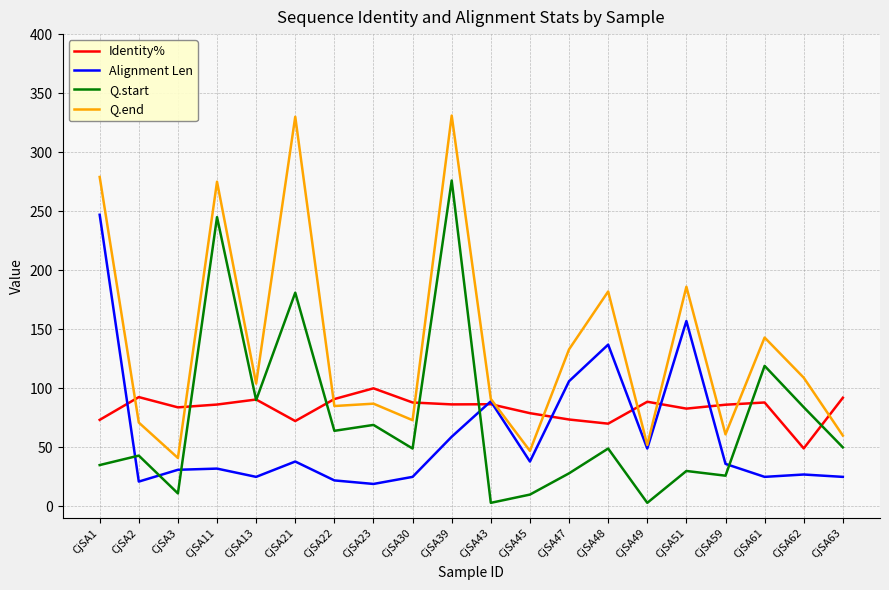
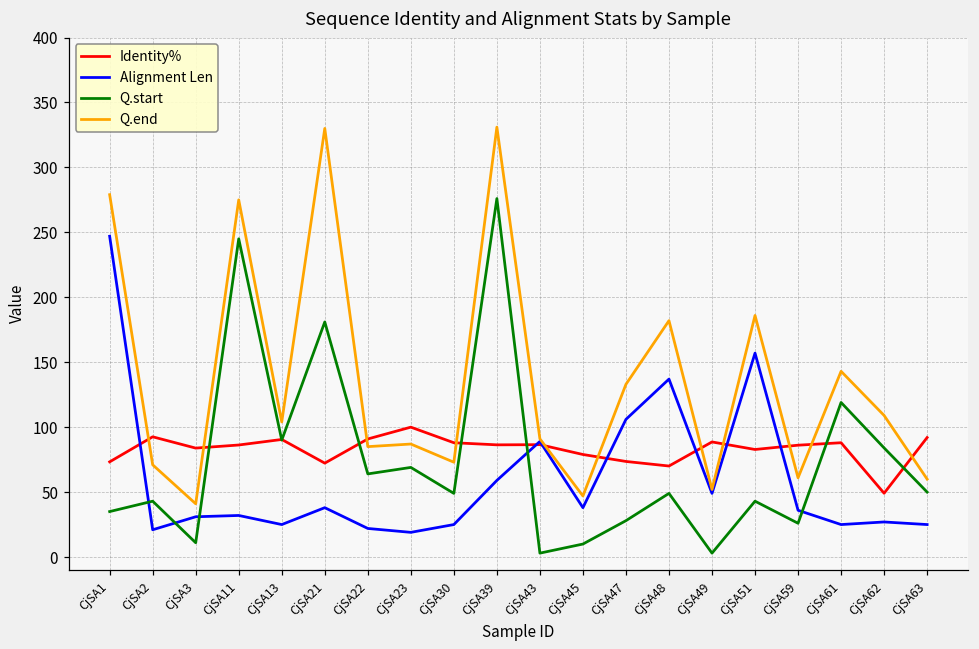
Q.start, CjSA51: 30 -> 43
